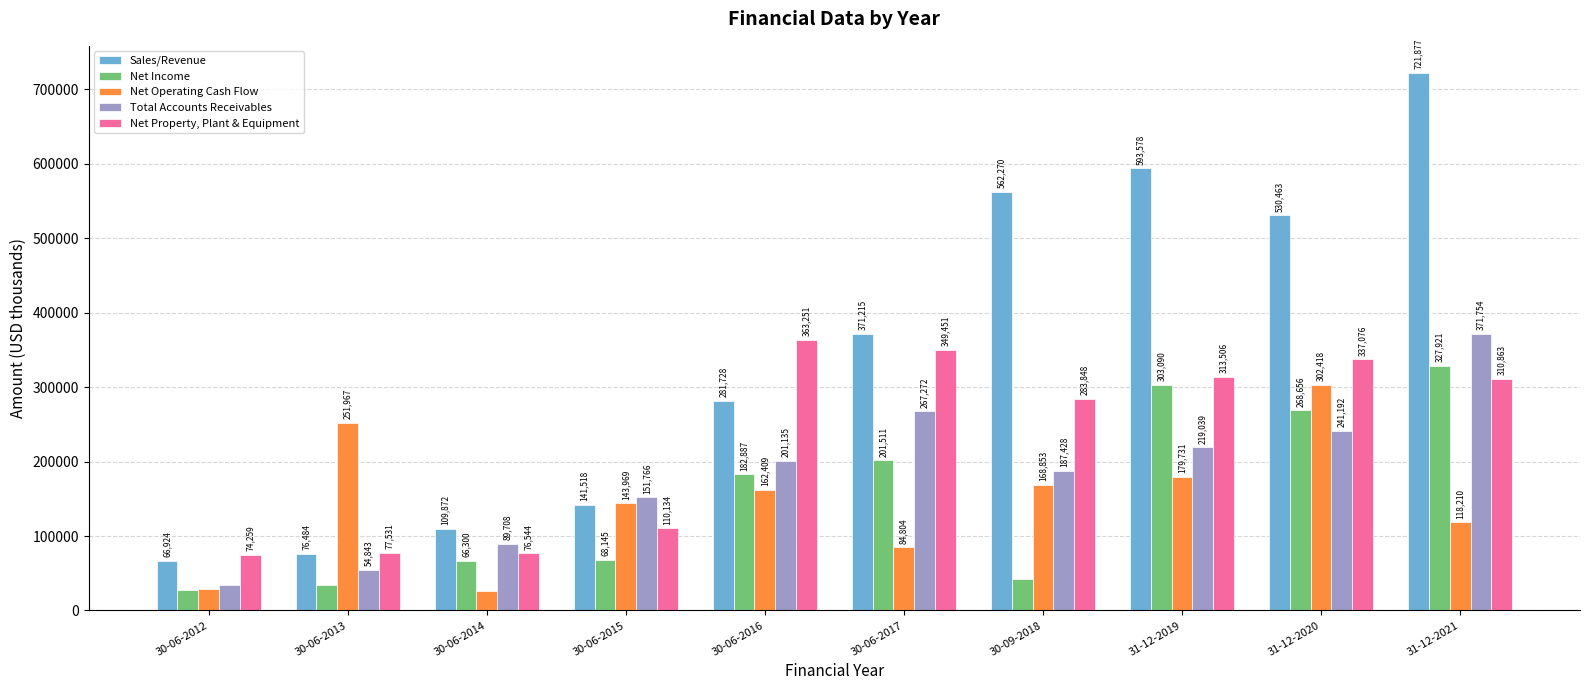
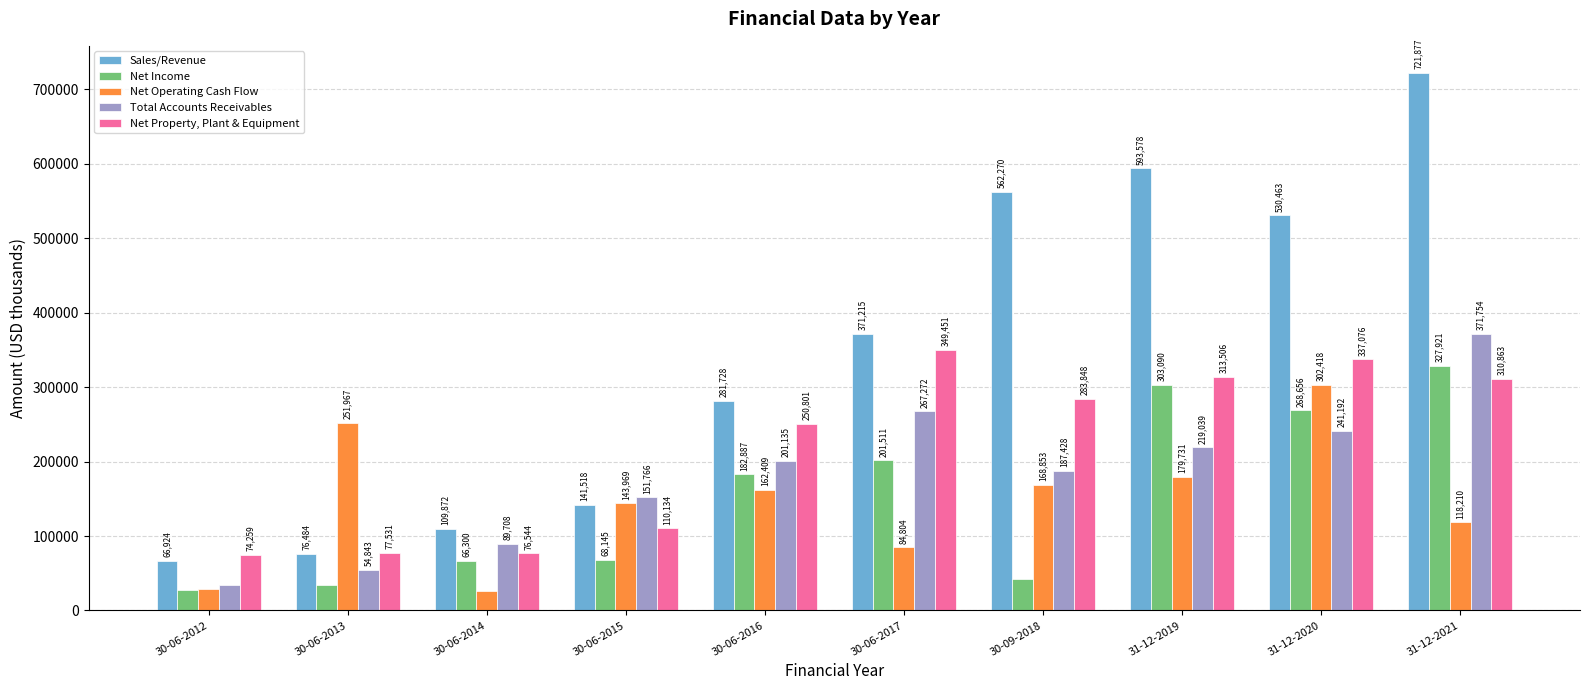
Net Property, Plant & Equipment, 30-06-2016: 363,251 -> 250,801
